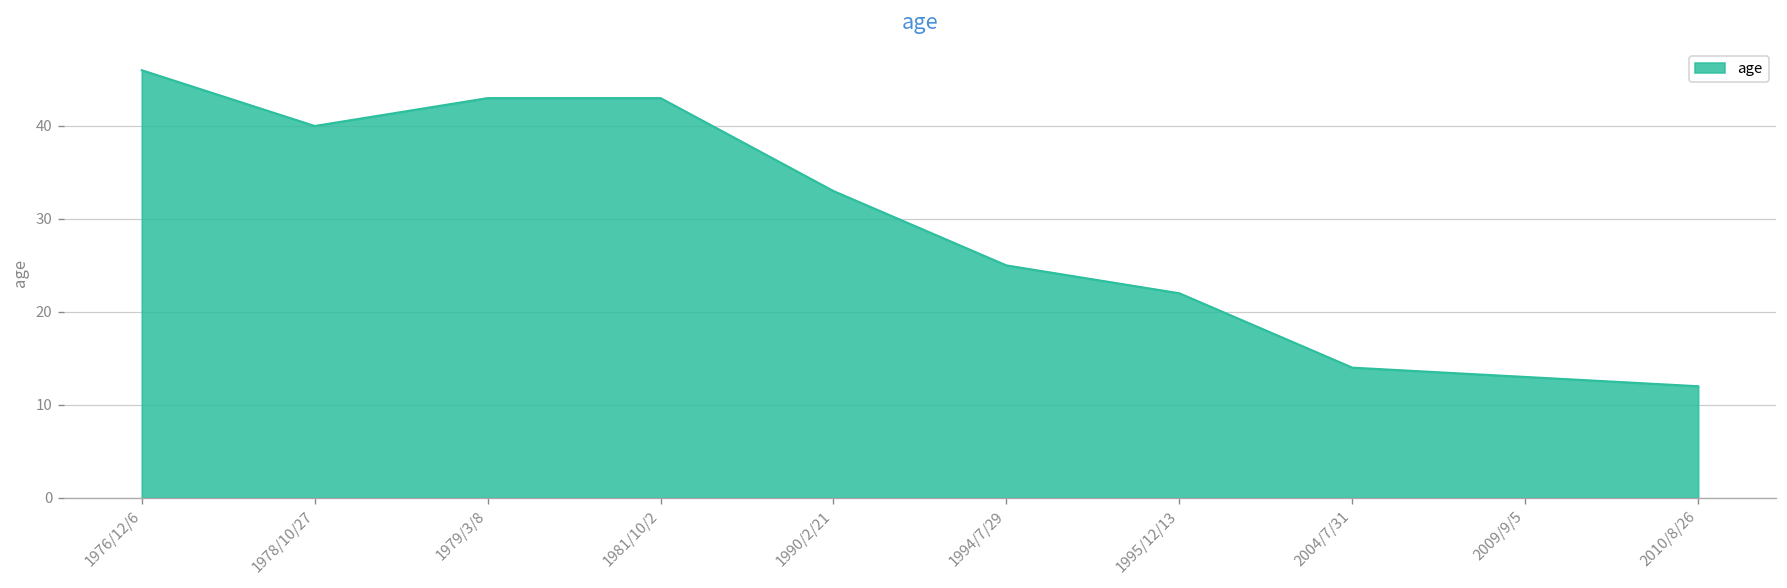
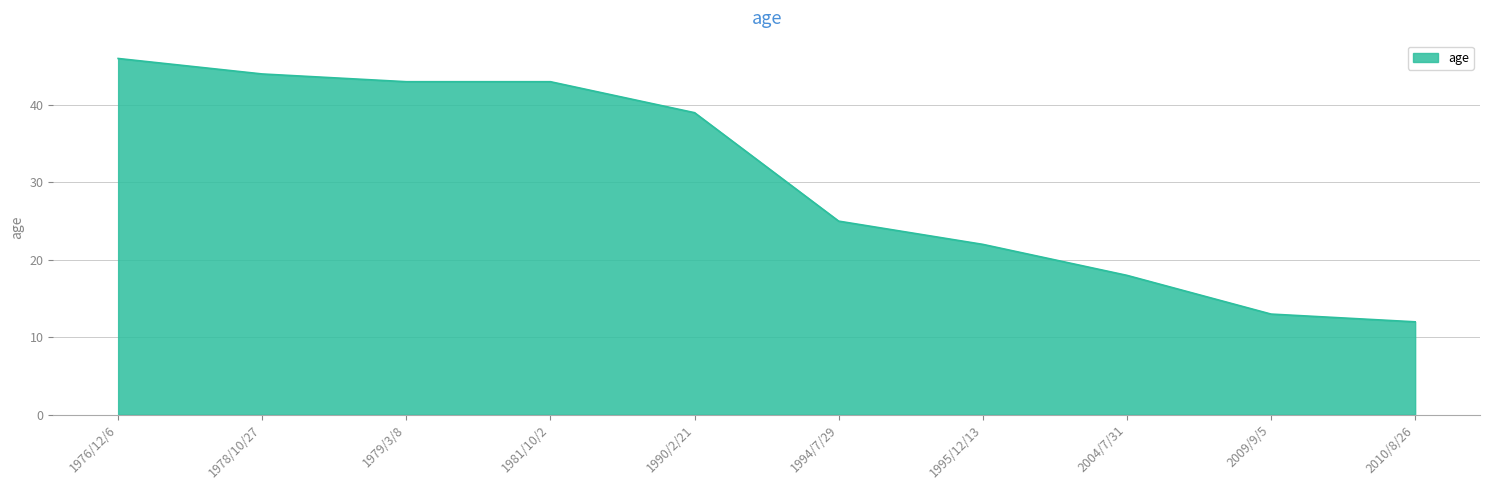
1978/10/27: 40 -> 44
1990/2/21: 33 -> 39
2004/7/31: 14 -> 18
